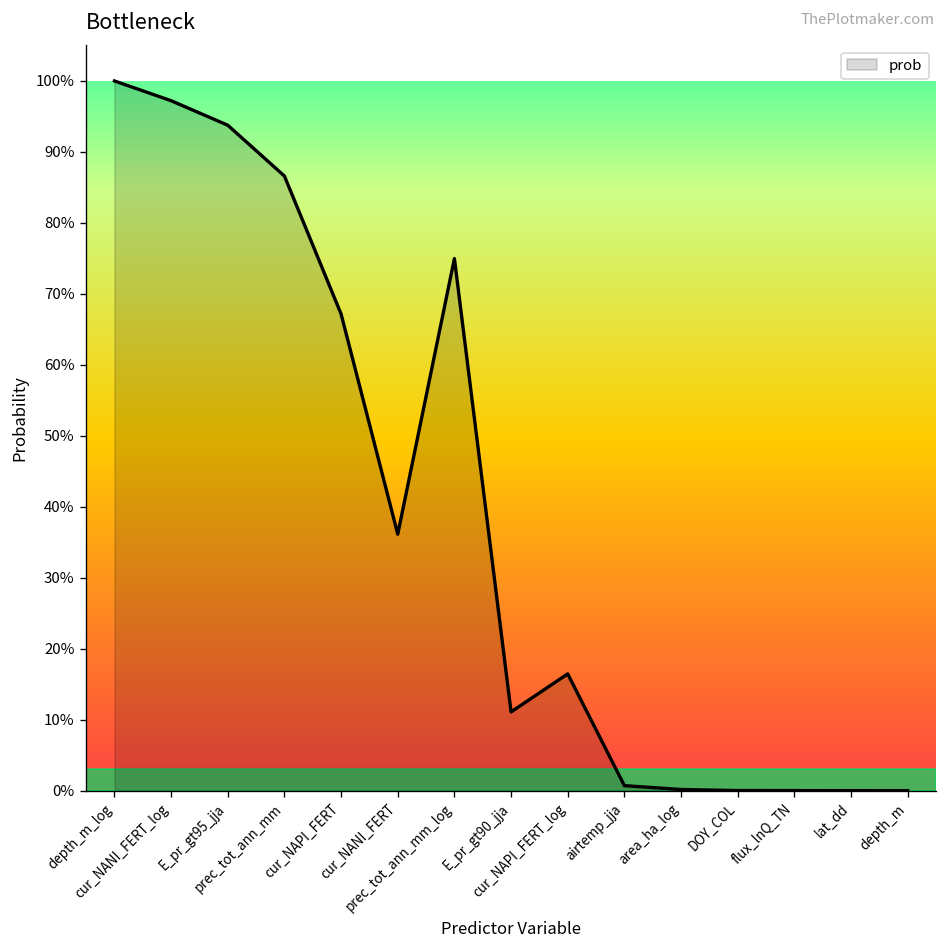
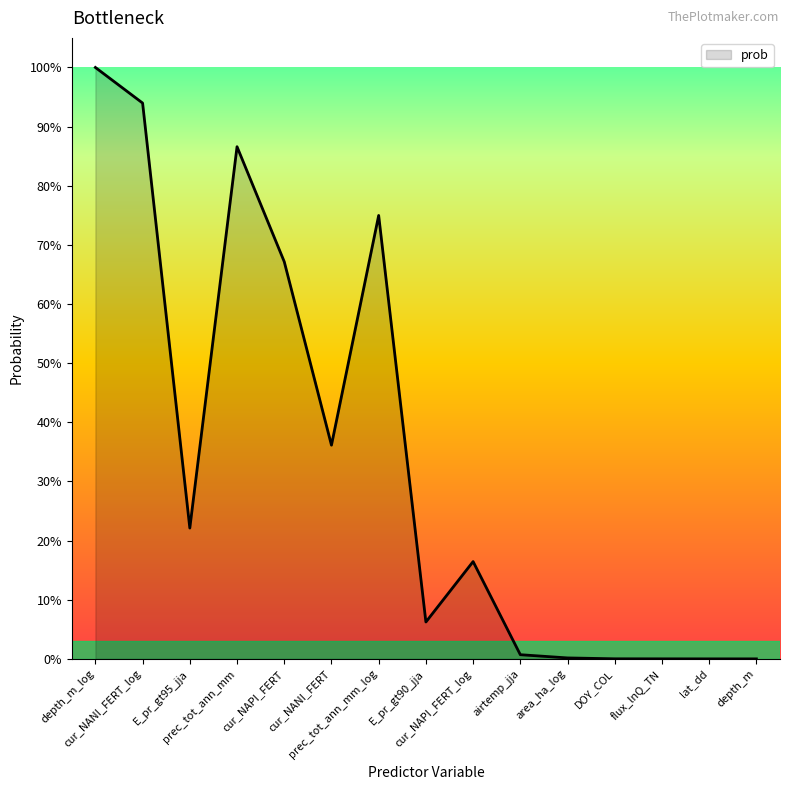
cur_NANI_FERT_log: 97% -> 94%
E_pr_gt95_jja: 94% -> 22%
E_pr_gt90_jja: 11% -> 6%
